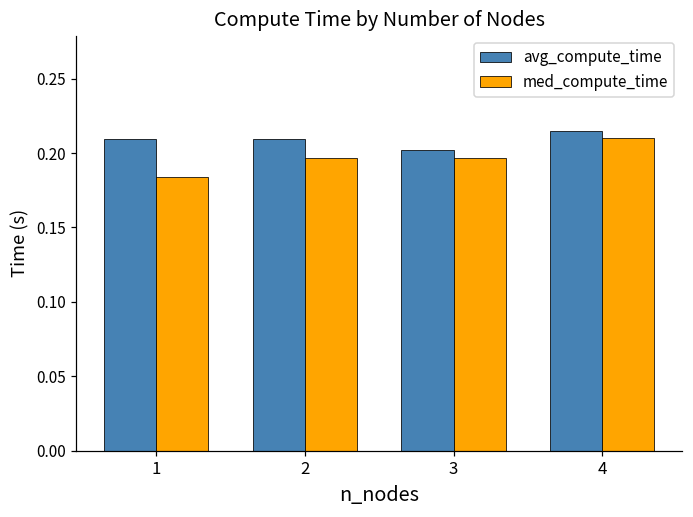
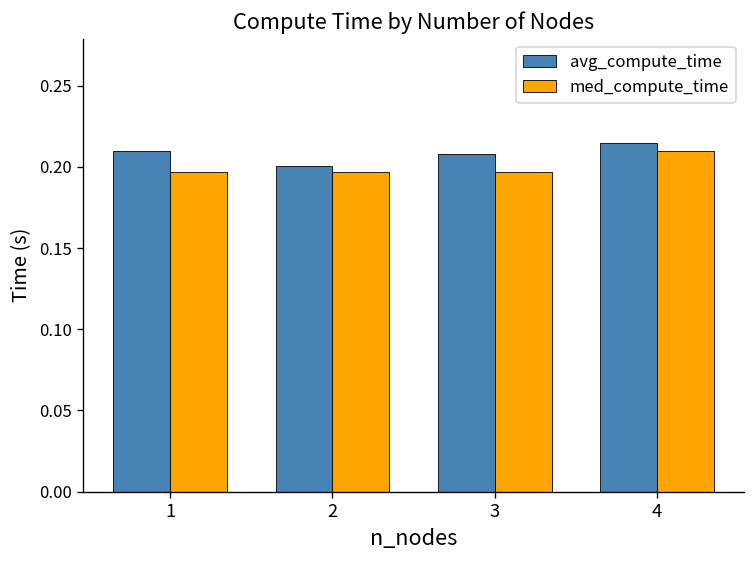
med_compute_time, 1: 0.184 -> 0.197
avg_compute_time, 2: 0.210 -> 0.200
avg_compute_time, 3: 0.202 -> 0.208
